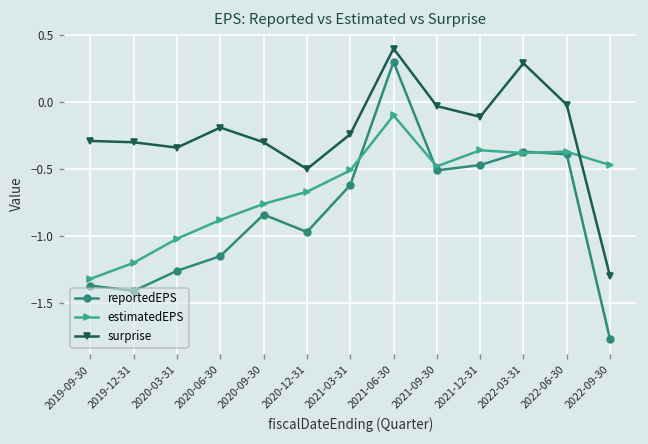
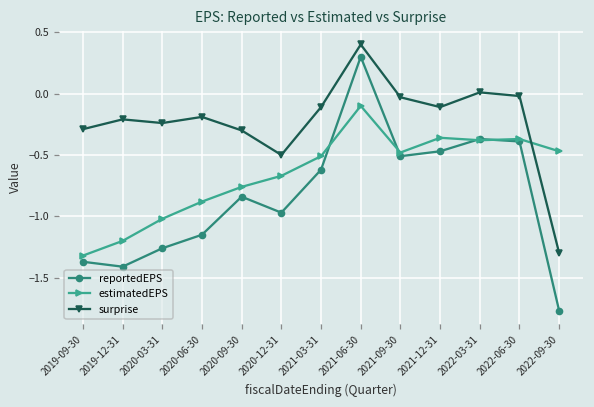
surprise, 2019-12-31: -0.30 -> -0.21
surprise, 2020-03-31: -0.34 -> -0.24
surprise, 2021-03-31: -0.24 -> -0.11
surprise, 2022-03-31: 0.29 -> 0.01
